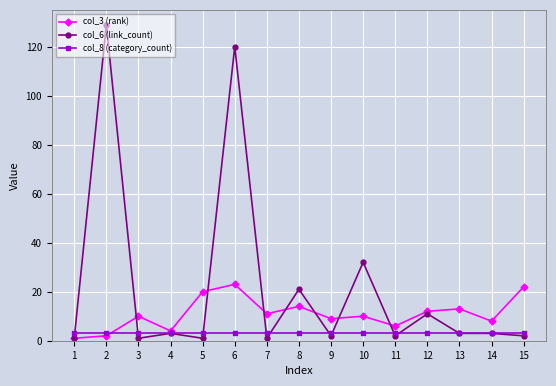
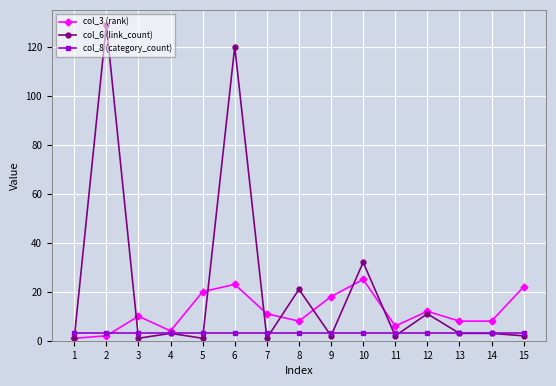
col_3 (rank), 8: 14 -> 8
col_3 (rank), 9: 9 -> 18
col_3 (rank), 10: 10 -> 25
col_3 (rank), 13: 13 -> 8
